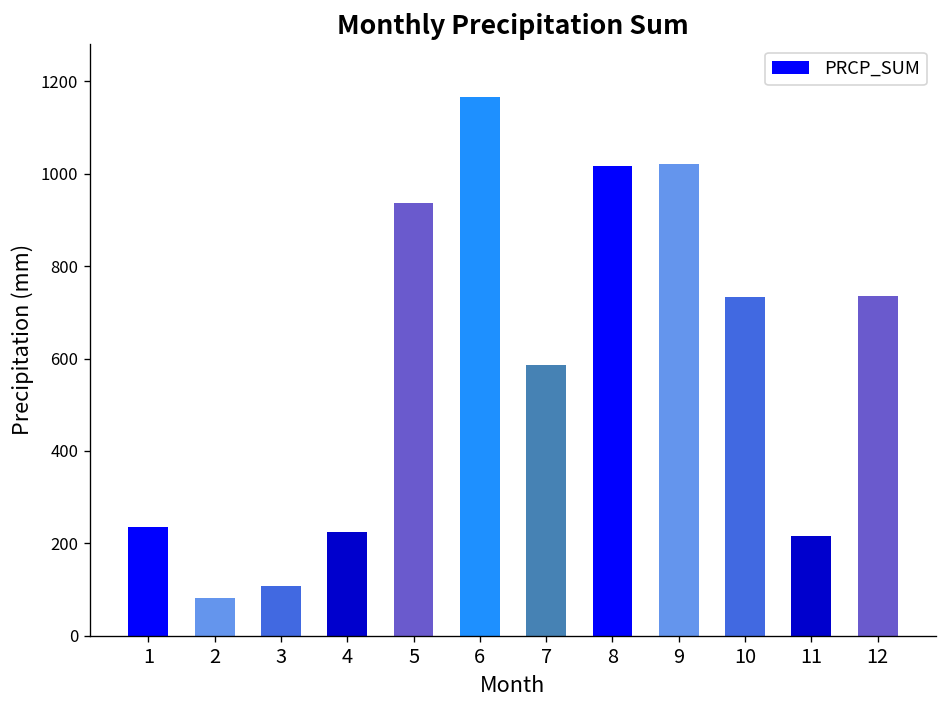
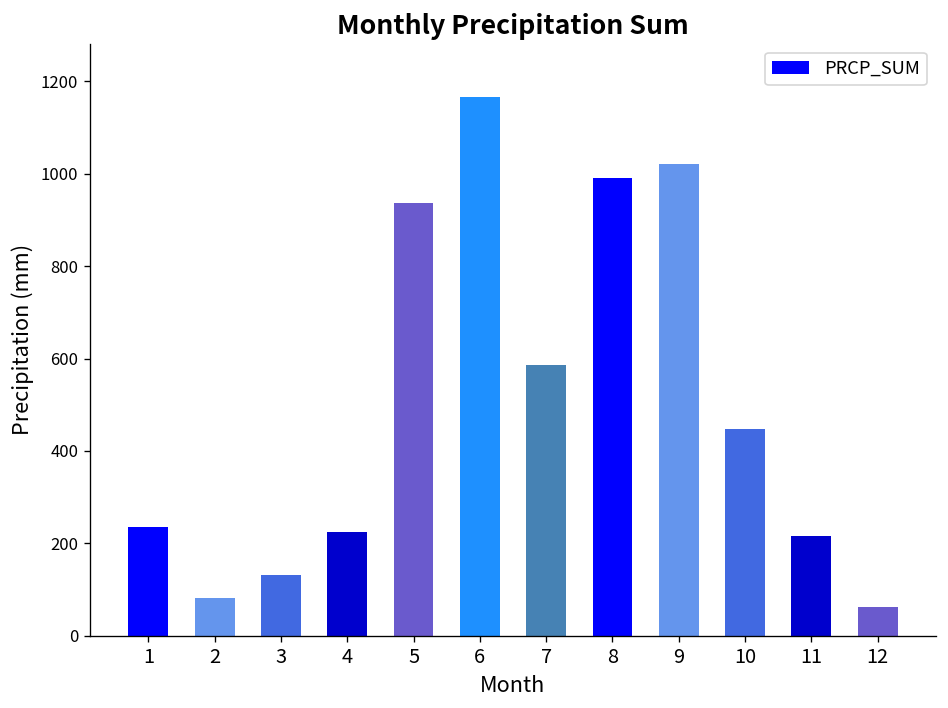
3: 110 -> 130
8: 1020 -> 990
10: 730 -> 450
12: 740 -> 60
